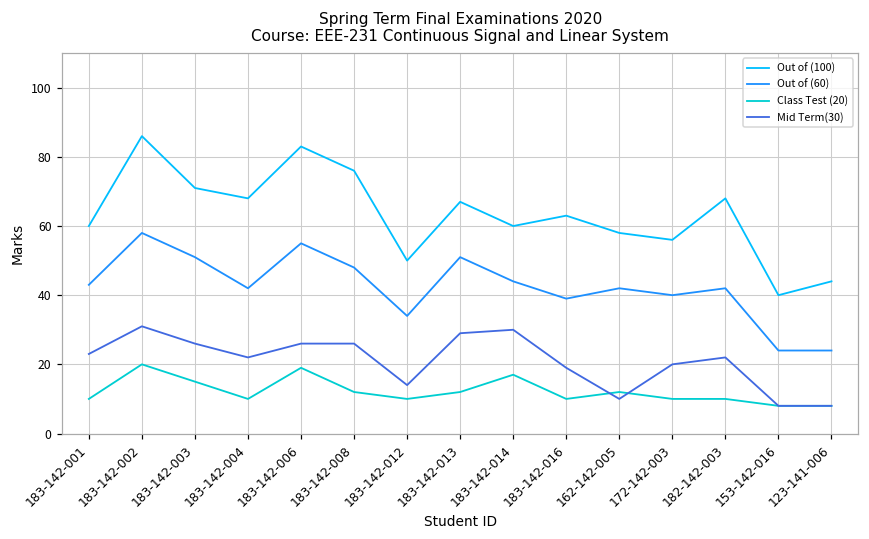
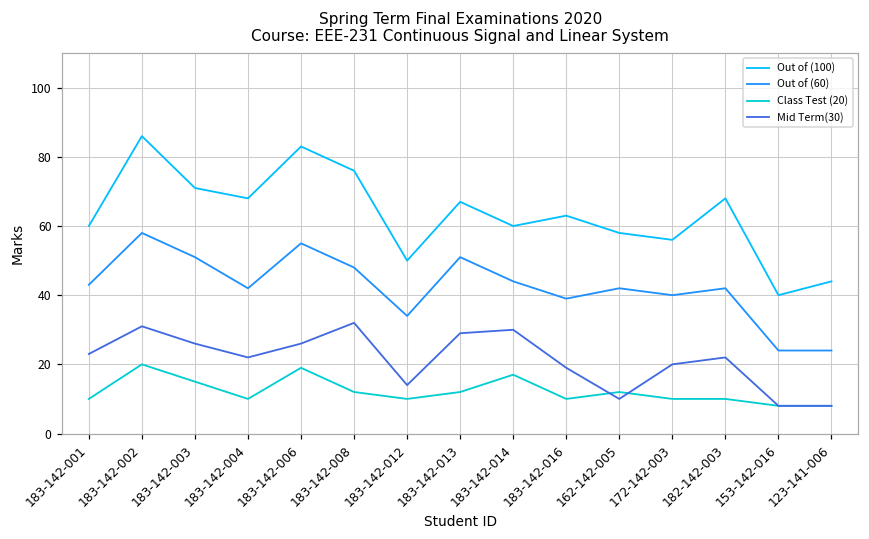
Mid Term(30), 183-142-008: 26 -> 32
